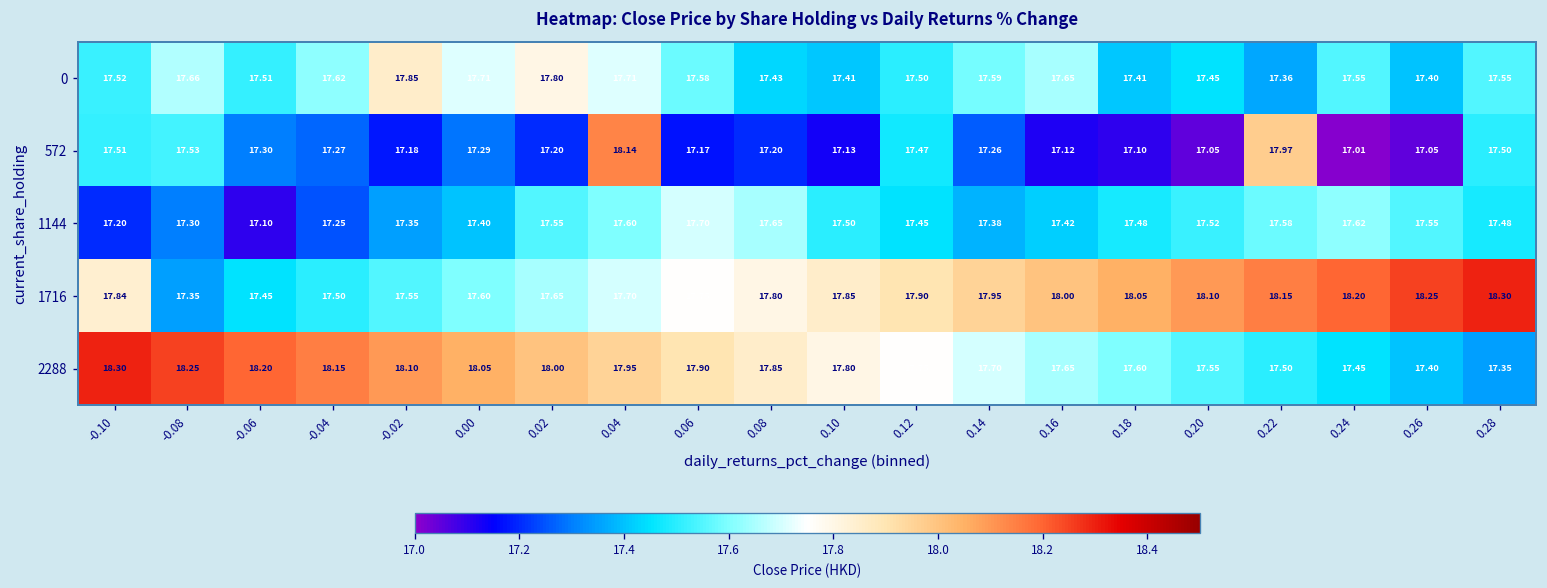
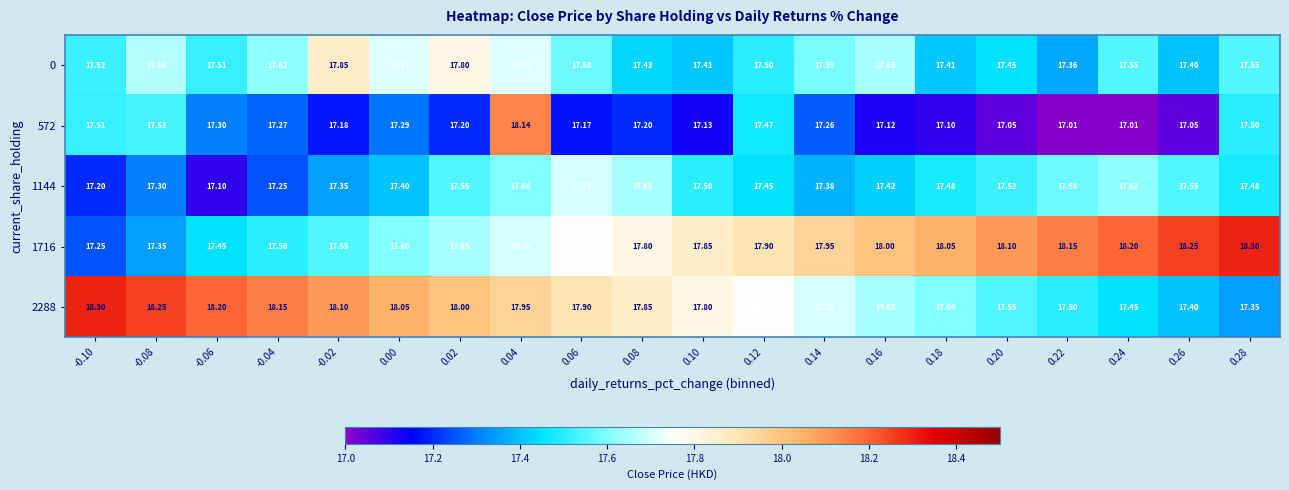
572, 0.22: 17.97 -> 17.01
1716, -0.10: 17.84 -> 17.25
